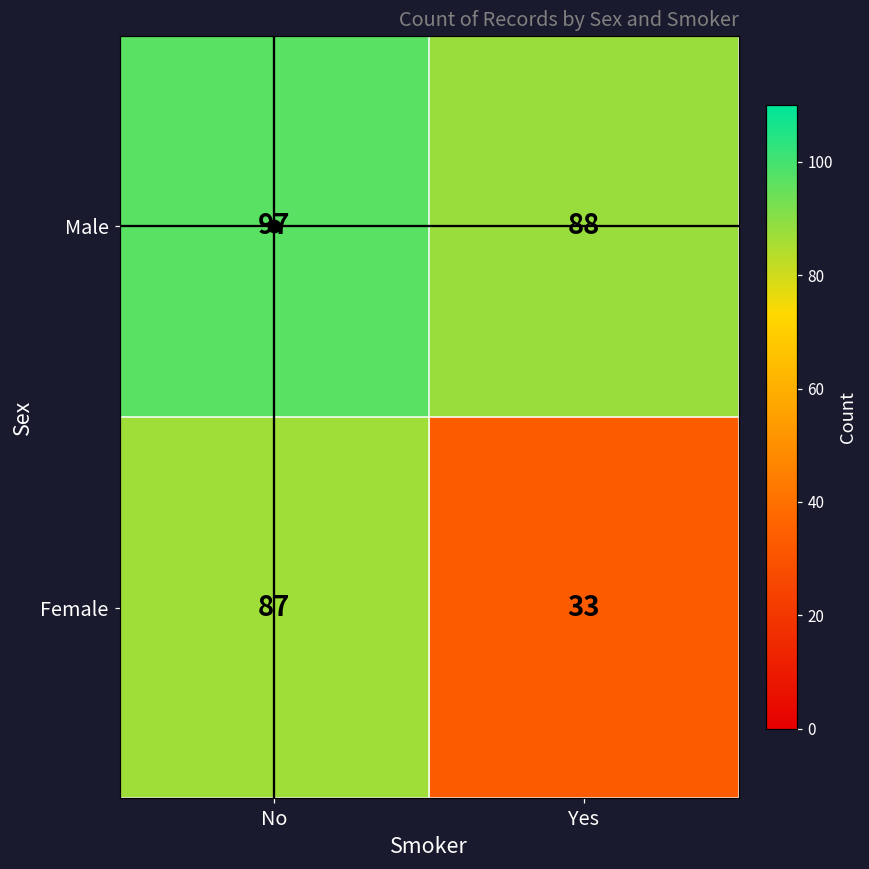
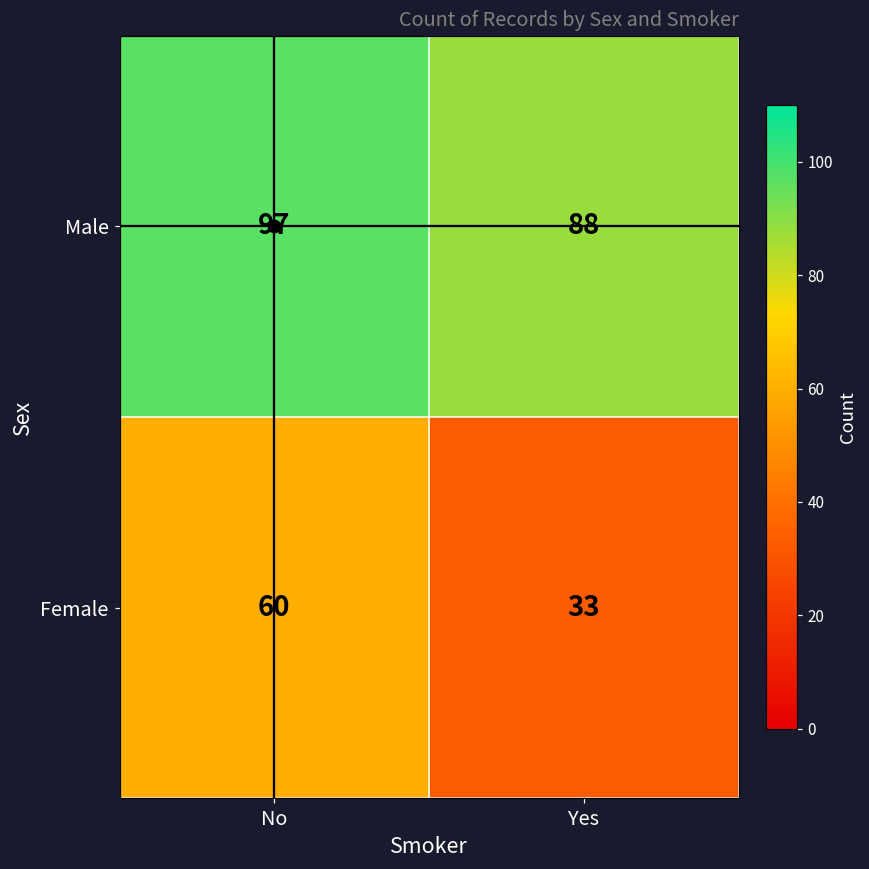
Female, No: 87 -> 60
